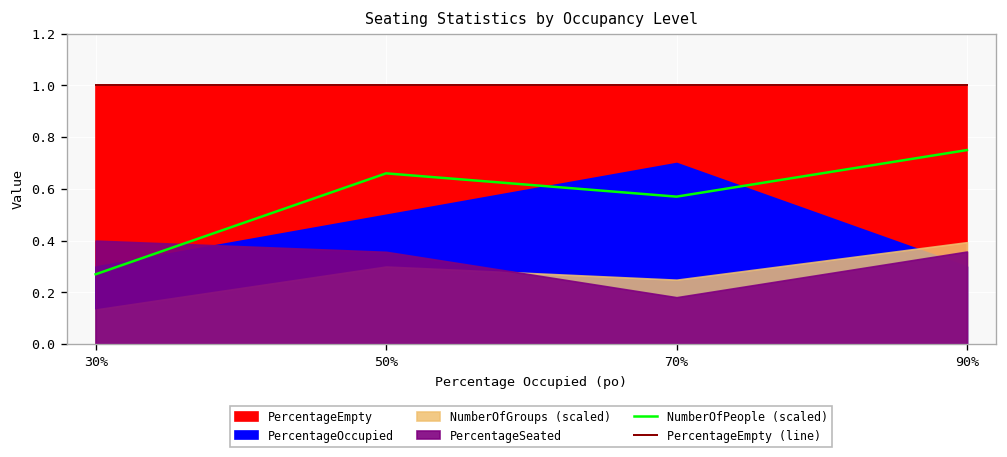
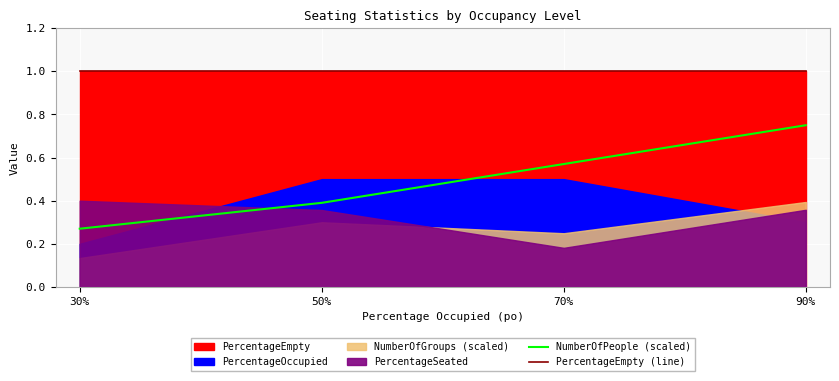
PercentageOccupied, 30%: 0.3 -> 0.2
NumberOfPeople (scaled), 50%: 0.66 -> 0.39
PercentageOccupied, 70%: 0.7 -> 0.5
